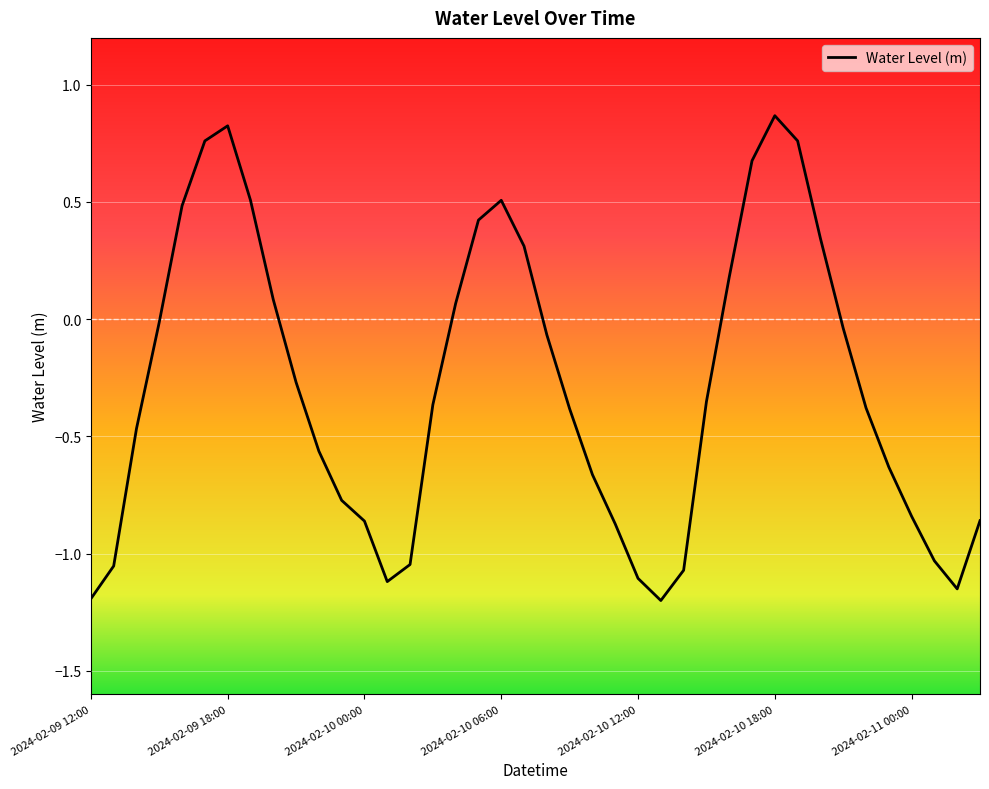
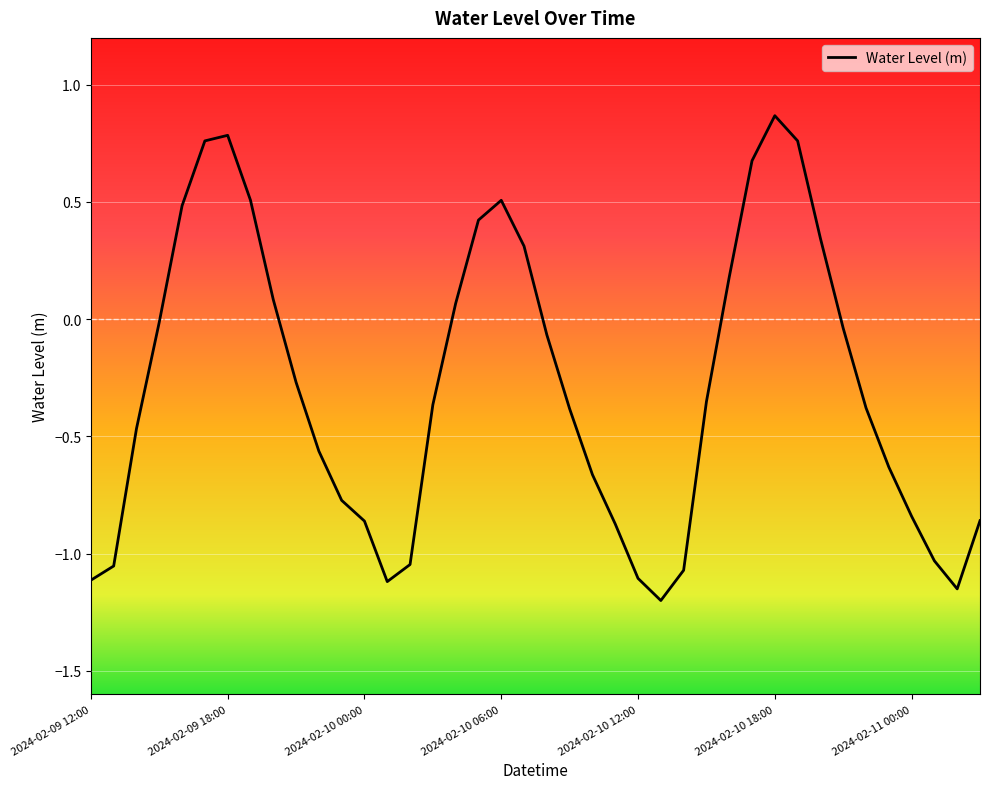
2024-02-09 12:00: -1.19 -> -1.11
2024-02-09 18:00: 0.82 -> 0.78
